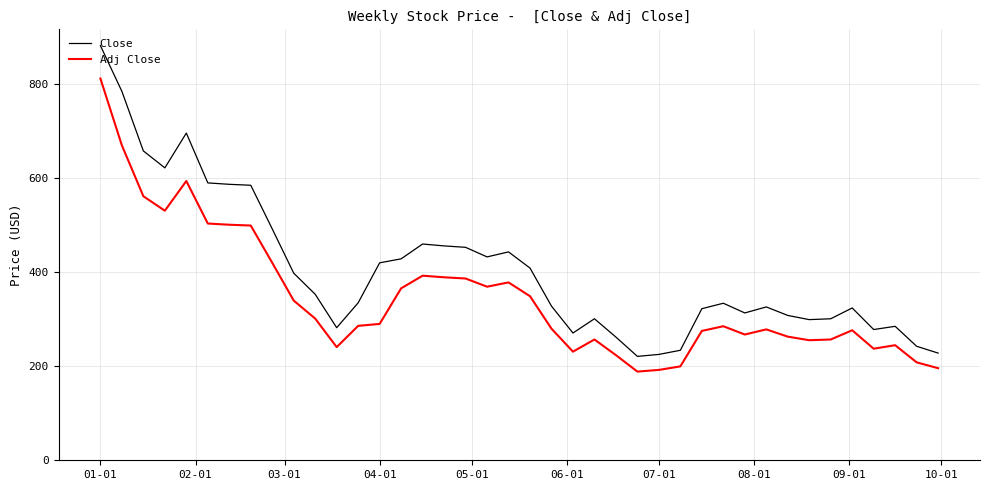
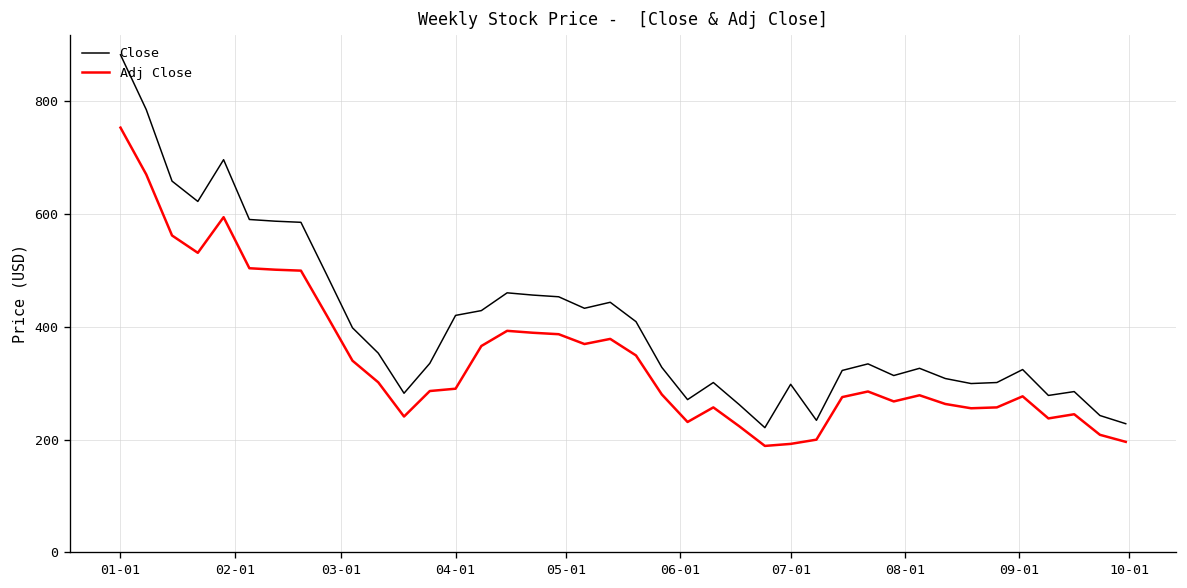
Adj Close, 01-01: 810 -> 750
Close, 07-01: 230 -> 300
